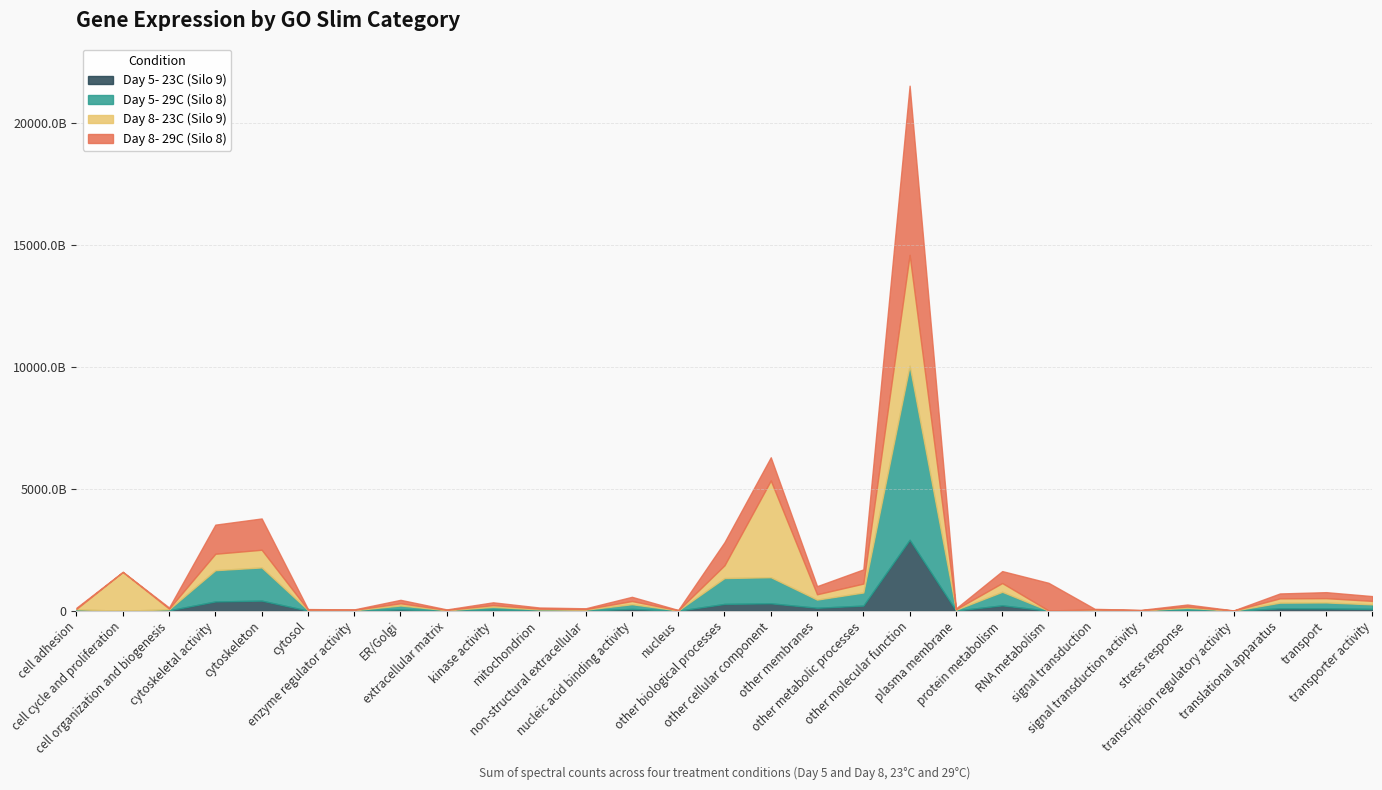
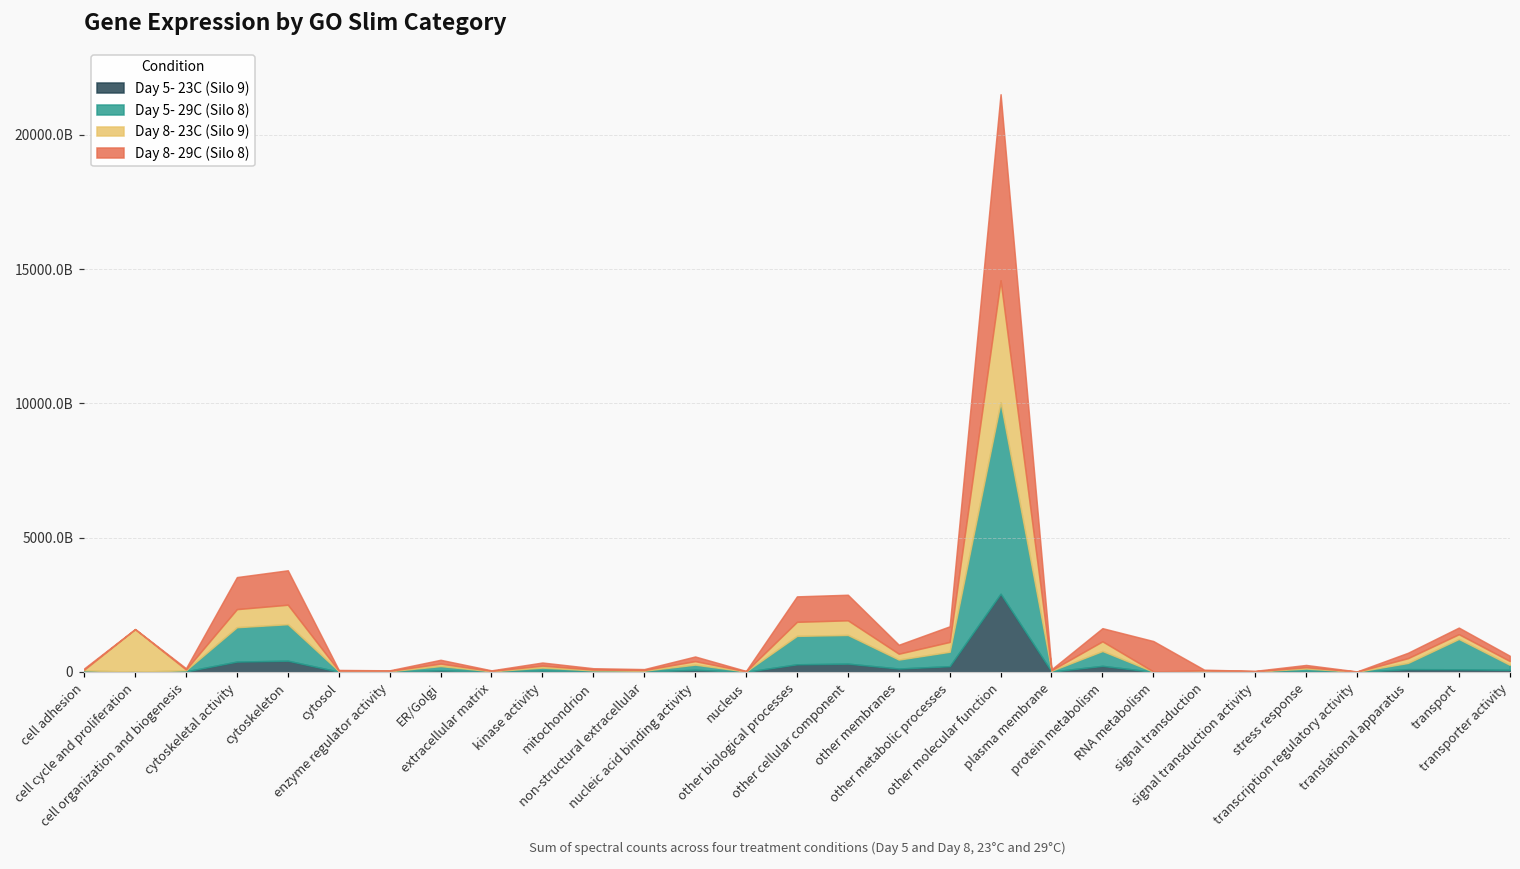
Day 8- 23C (Silo 9), other cellular component: 4000000000000 -> 500000000000
Day 5- 29C (Silo 8), transport: 200000000000 -> 1100000000000
